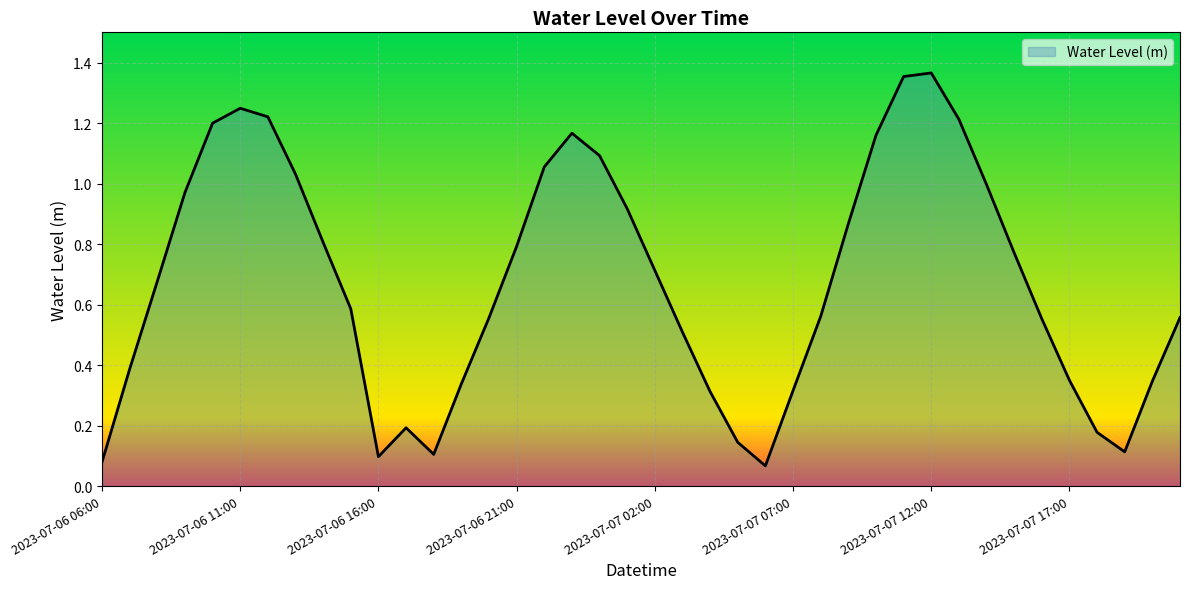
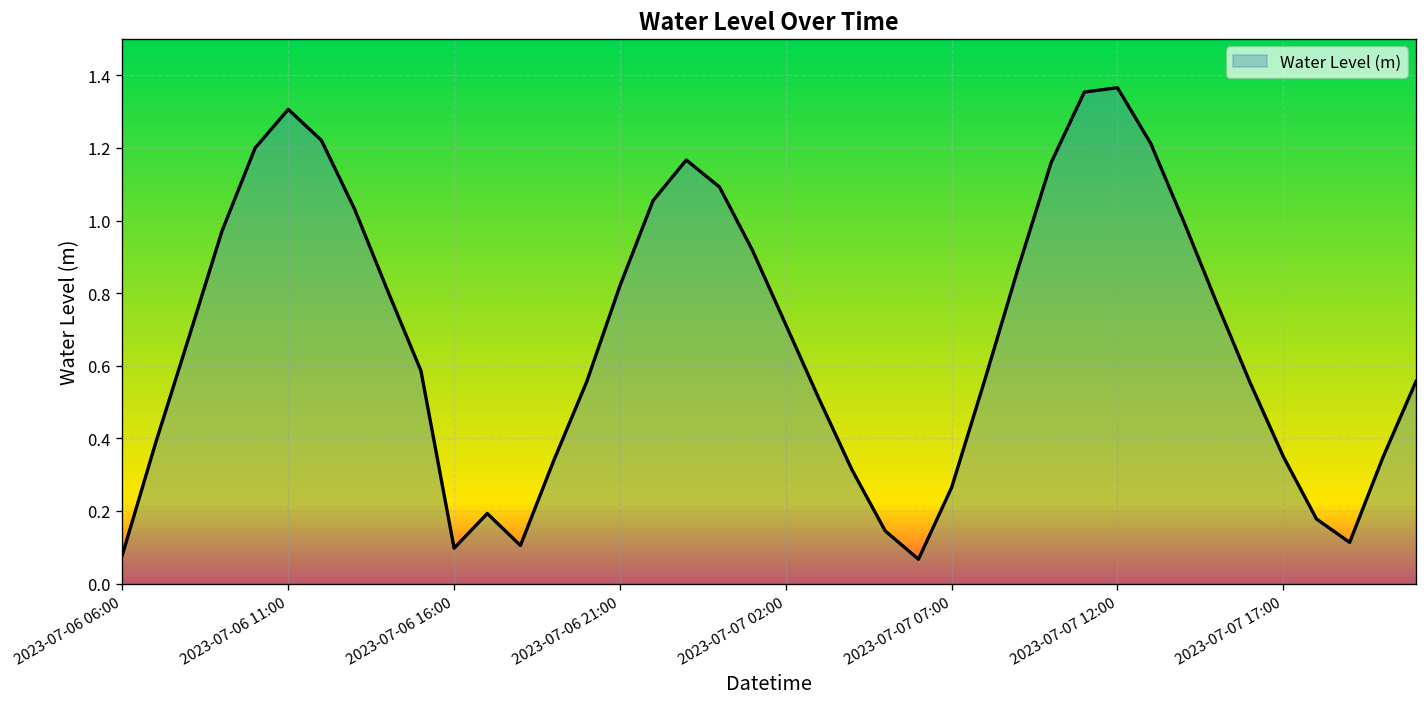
2023-07-06 11:00: 1.25 -> 1.31
2023-07-06 21:00: 0.79 -> 0.82
2023-07-07 07:00: 0.32 -> 0.26
